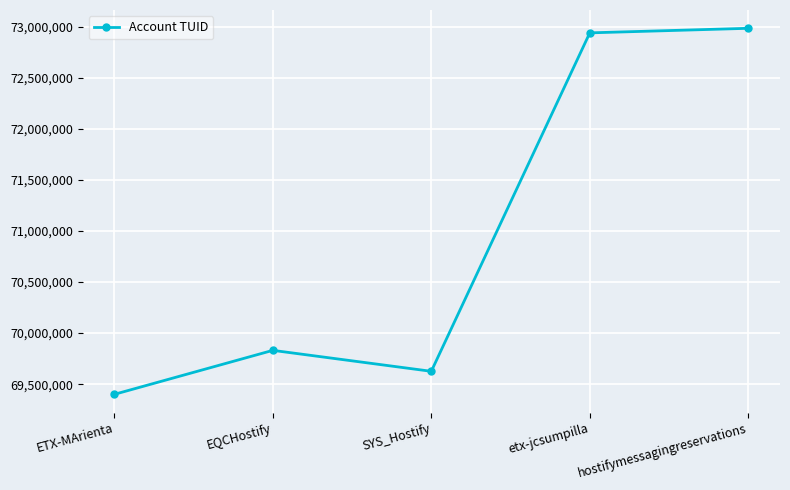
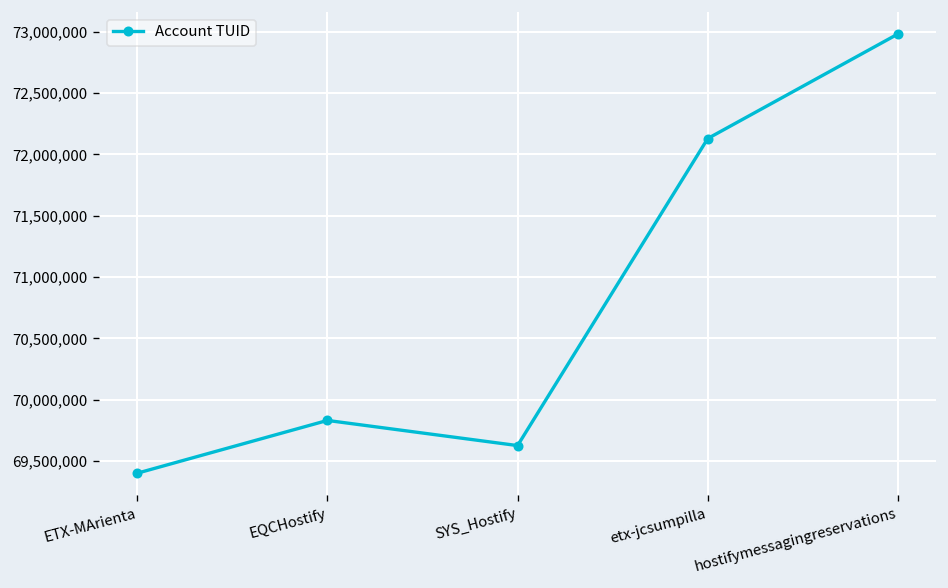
etx-jcsumpilla: 72,940,000 -> 72,130,000
